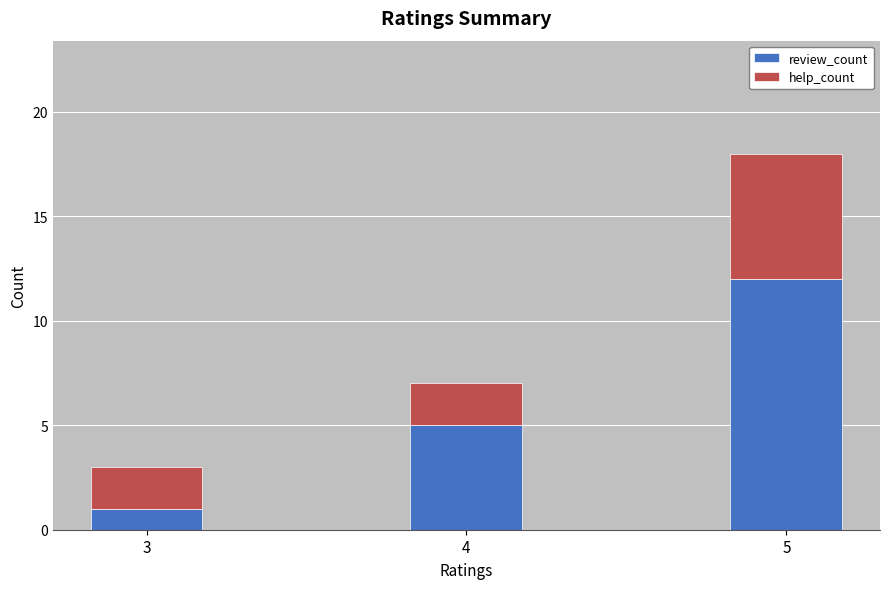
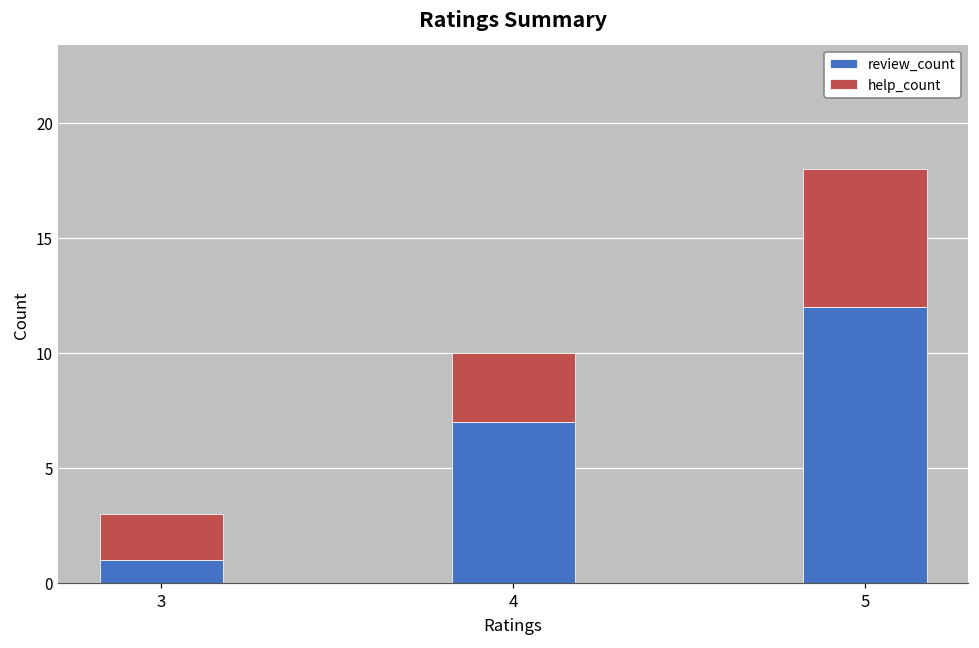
review_count, 4: 5 -> 7
help_count, 4: 2 -> 3
